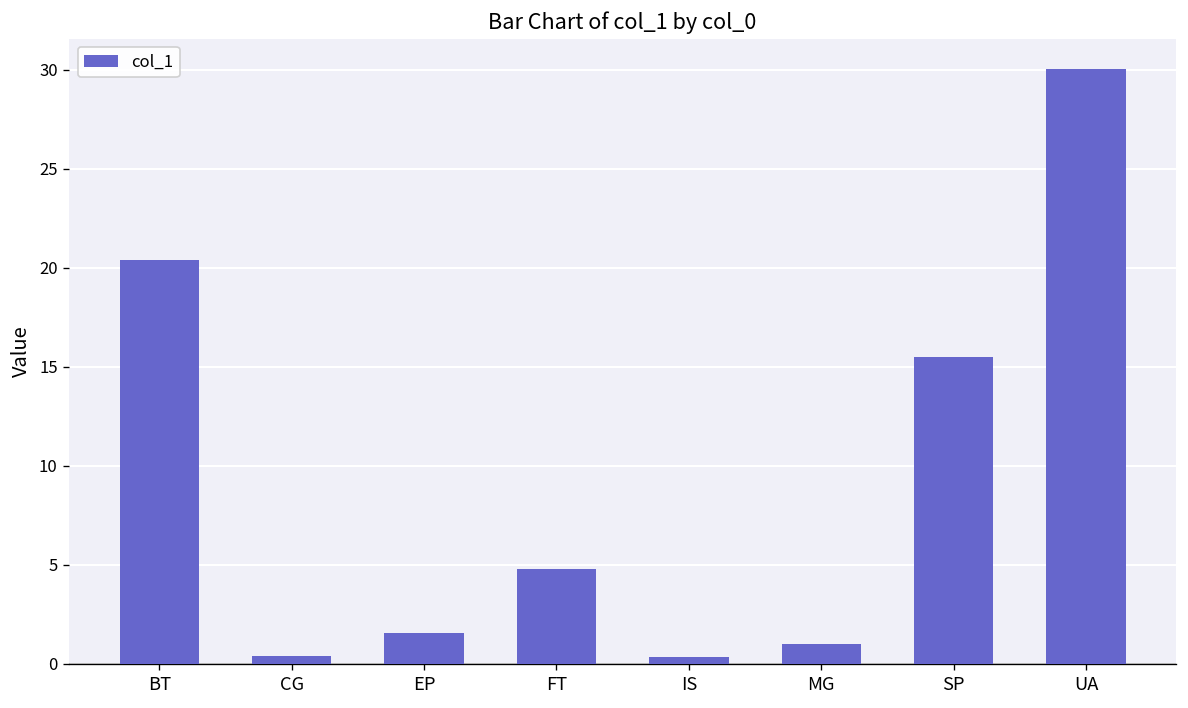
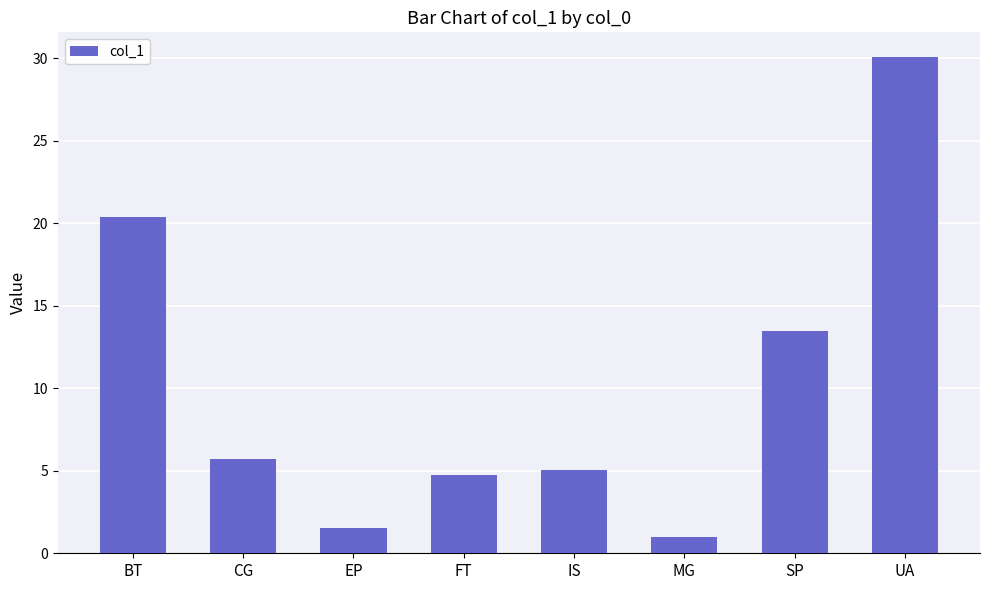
CG: 0.4 -> 5.7
IS: 0.3 -> 5.0
SP: 15.5 -> 13.5
